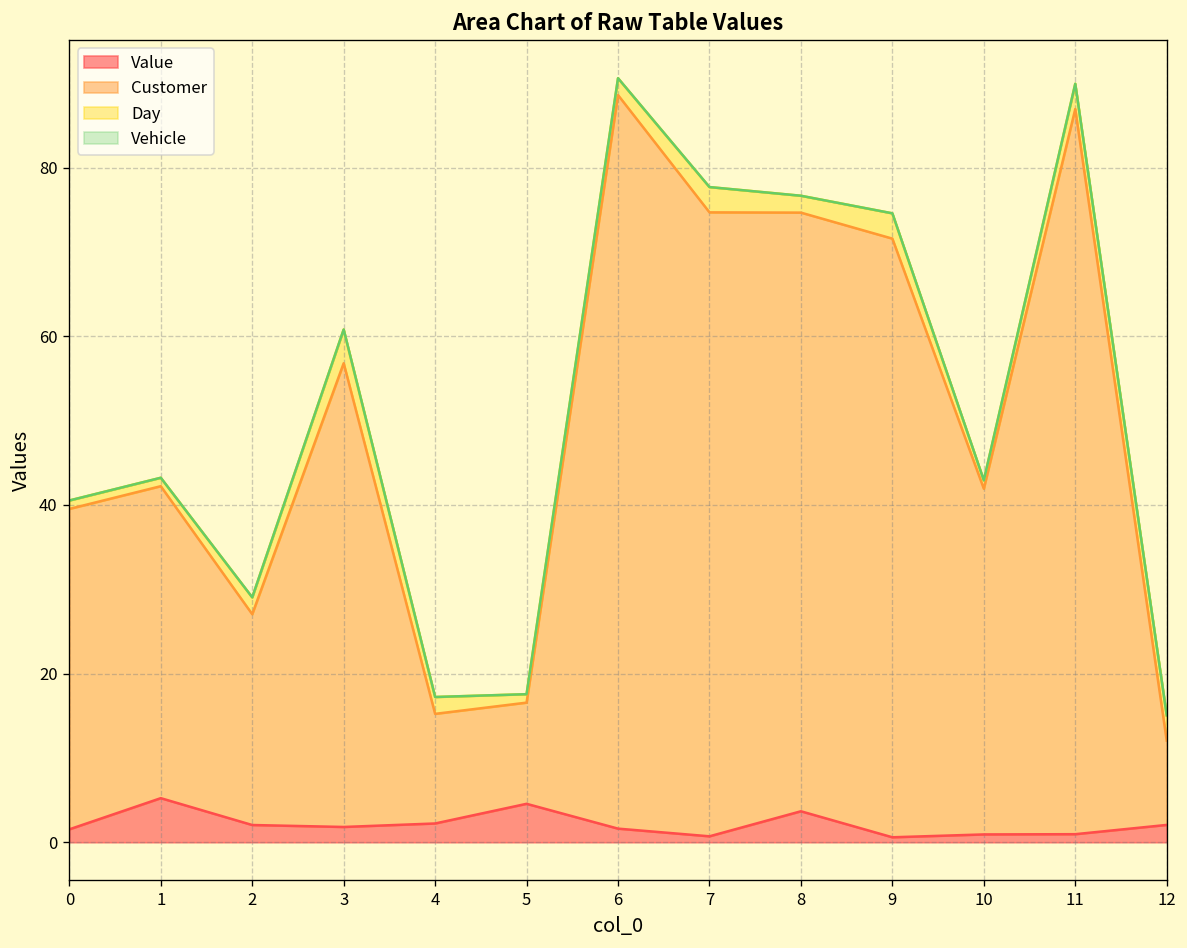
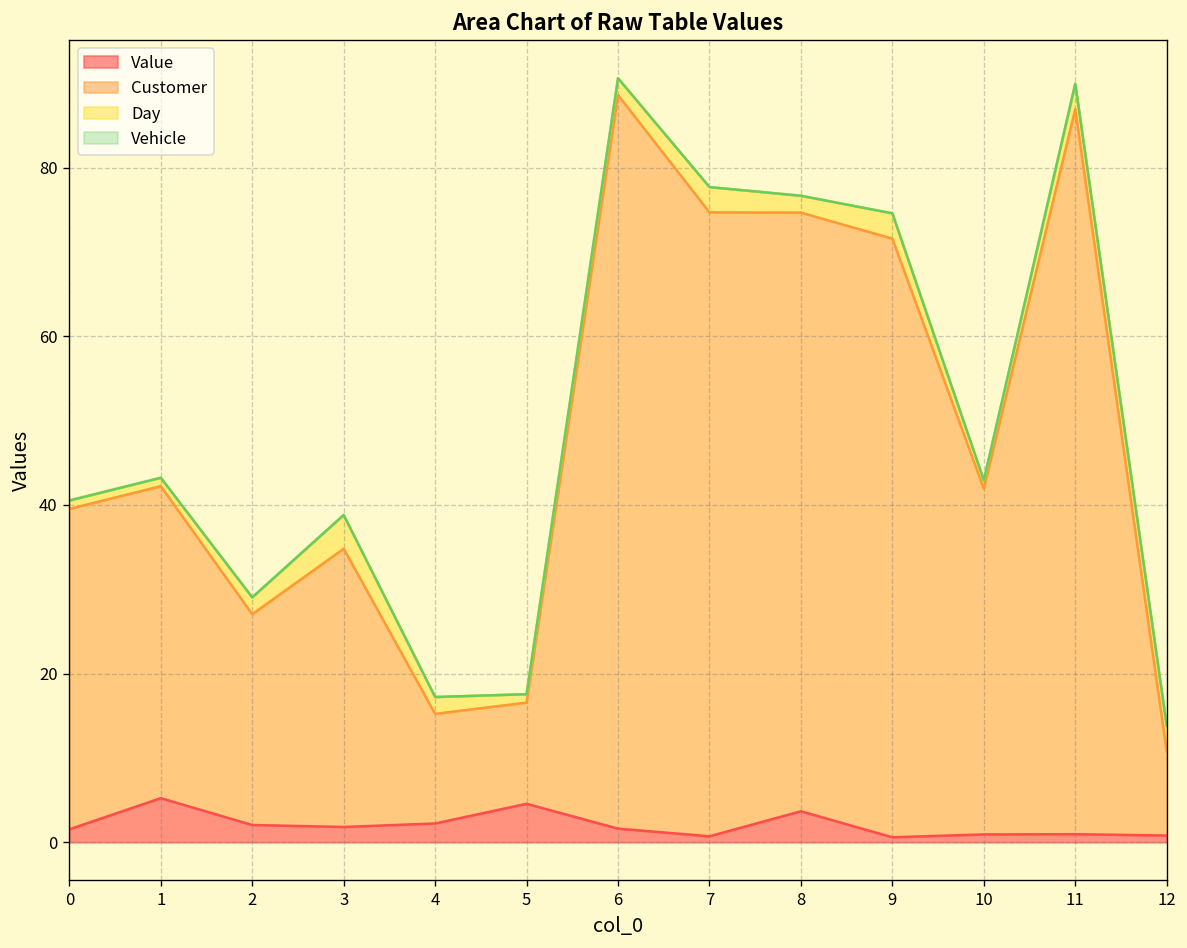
Customer, 3: 55 -> 33
Value, 12: 2 -> 1
